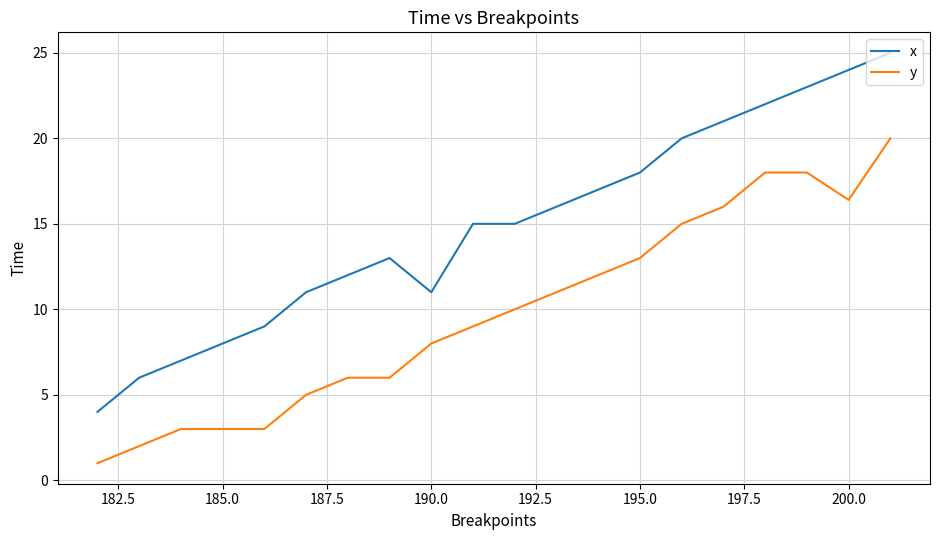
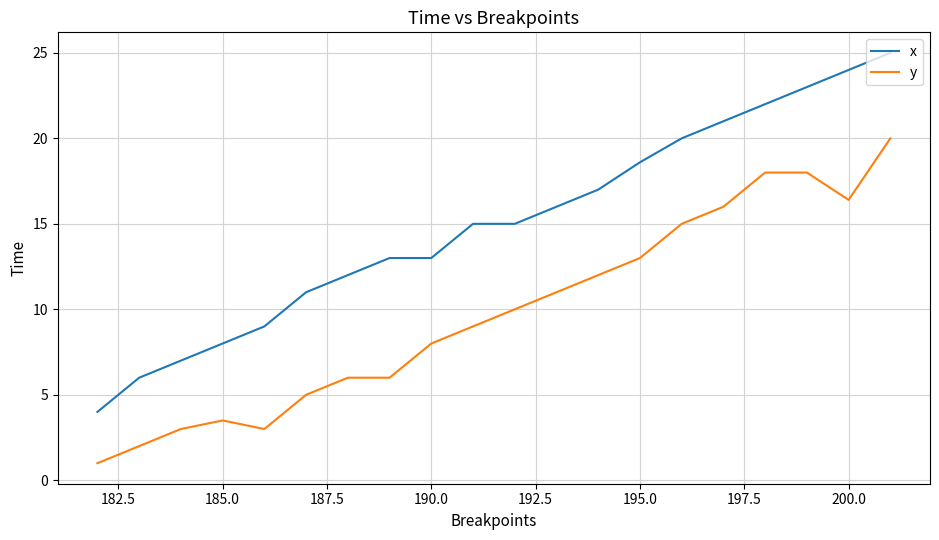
y, 185.0: 3.0 -> 3.5
x, 190.0: 11 -> 13
x, 195.0: 18.0 -> 18.6
